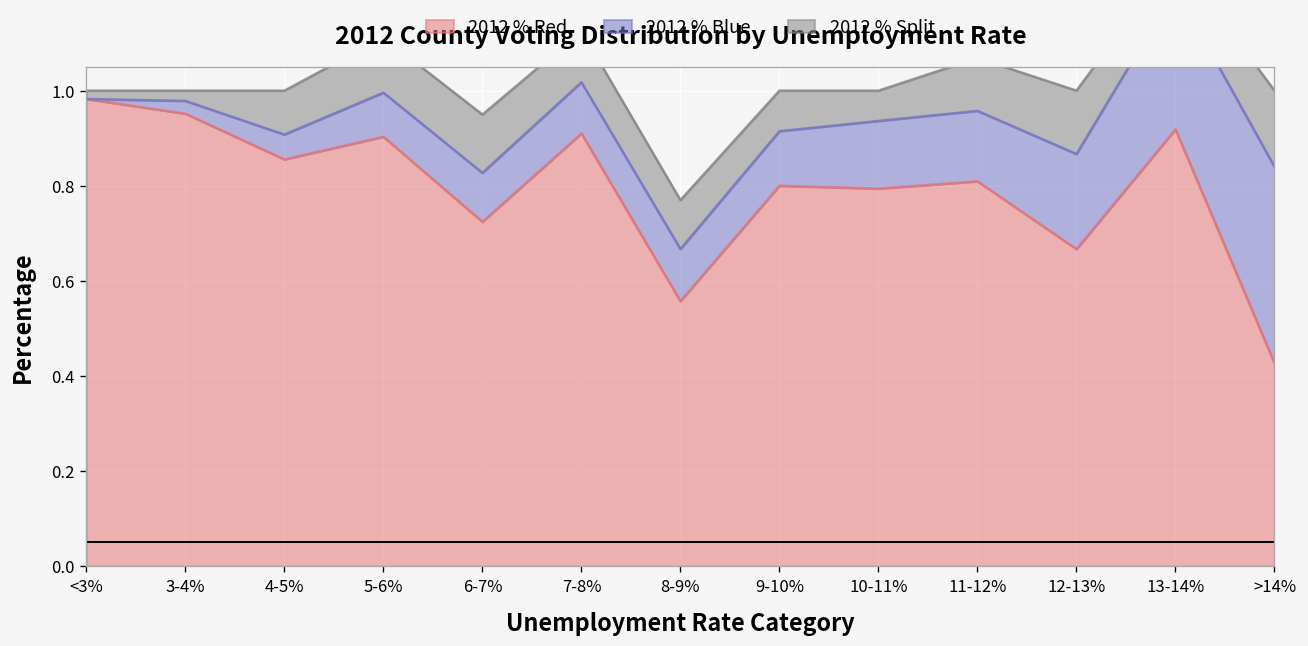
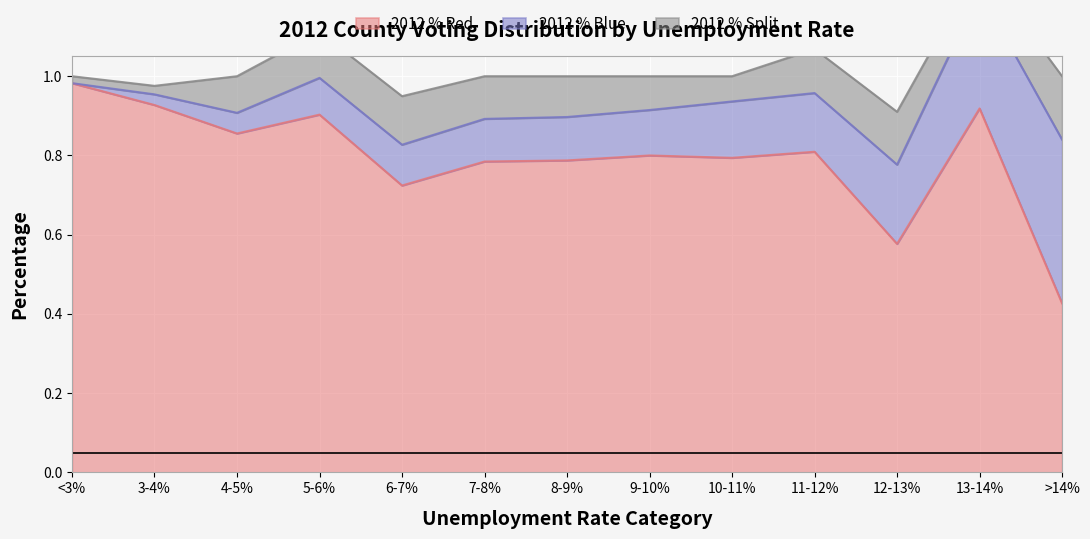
2012 % Red, 3-4%: 0.95 -> 0.93
2012 % Red, 7-8%: 0.91 -> 0.78
2012 % Red, 8-9%: 0.56 -> 0.79
2012 % Red, 12-13%: 0.67 -> 0.58
